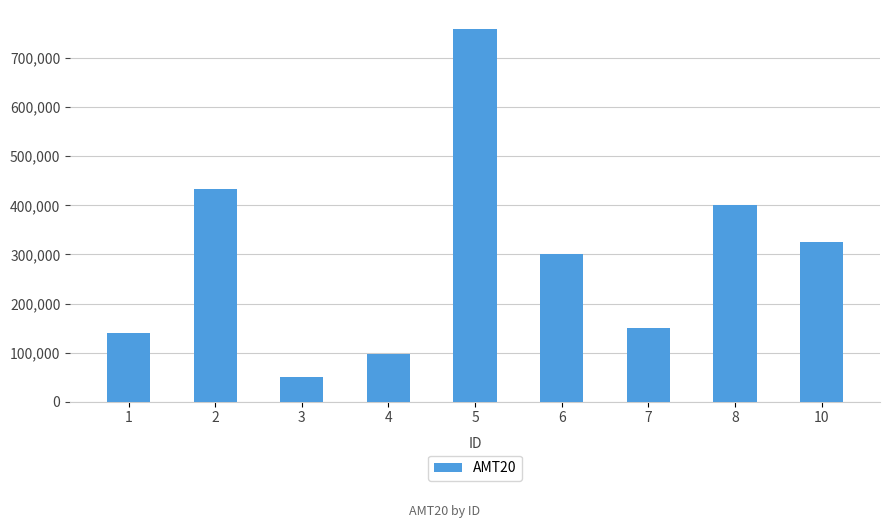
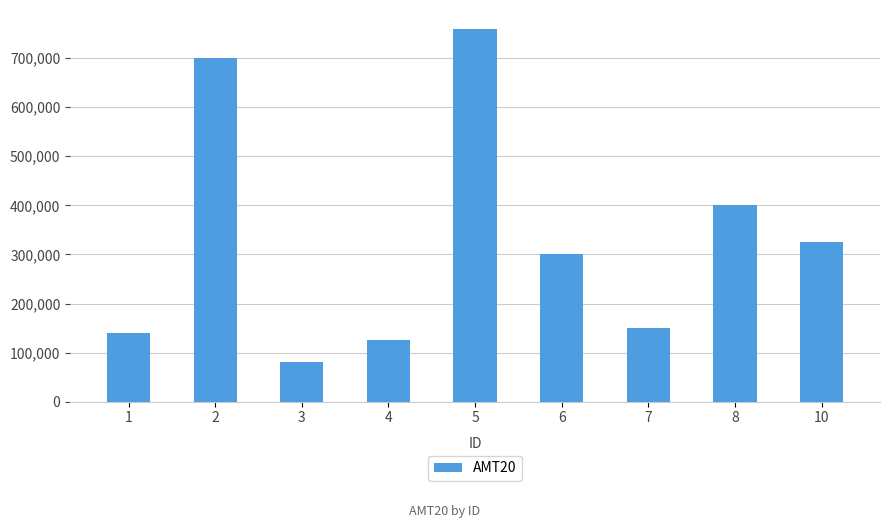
2: 430,000 -> 700,000
3: 50,000 -> 80,000
4: 100,000 -> 130,000
